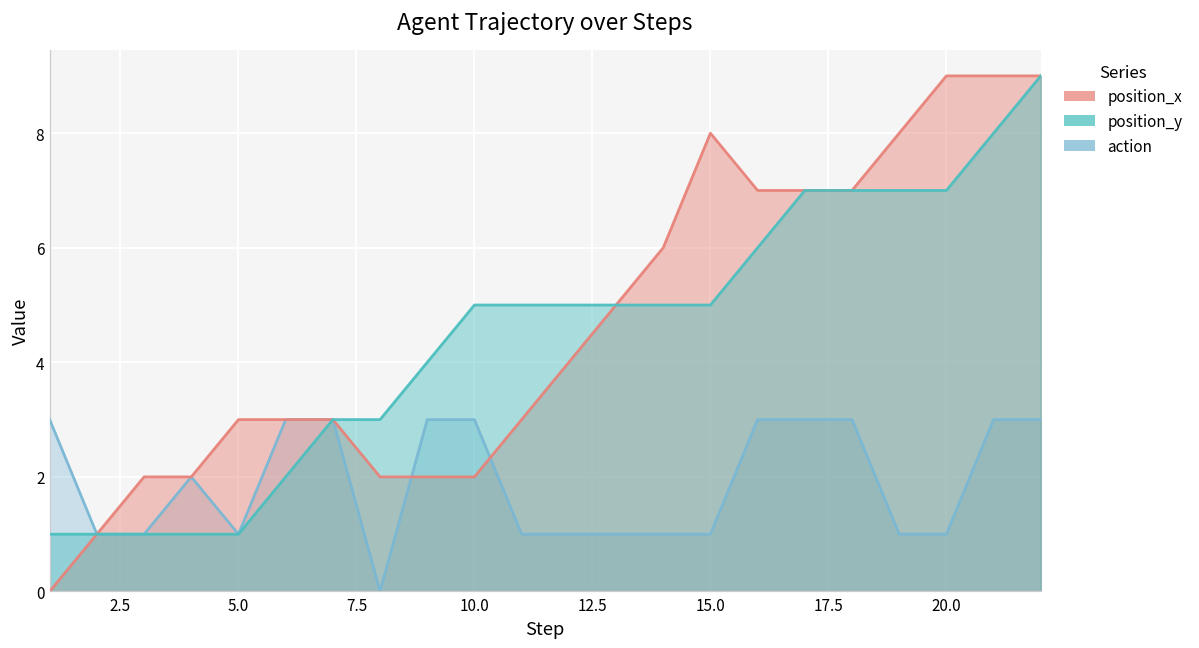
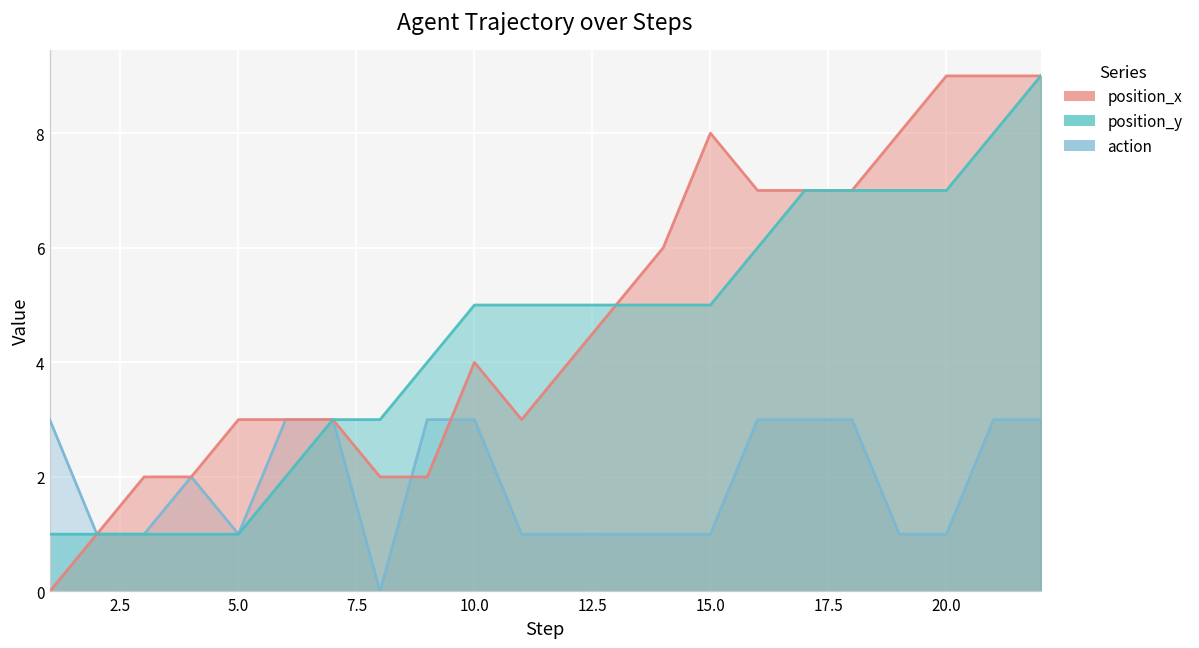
position_x, 10.0: 2 -> 4
